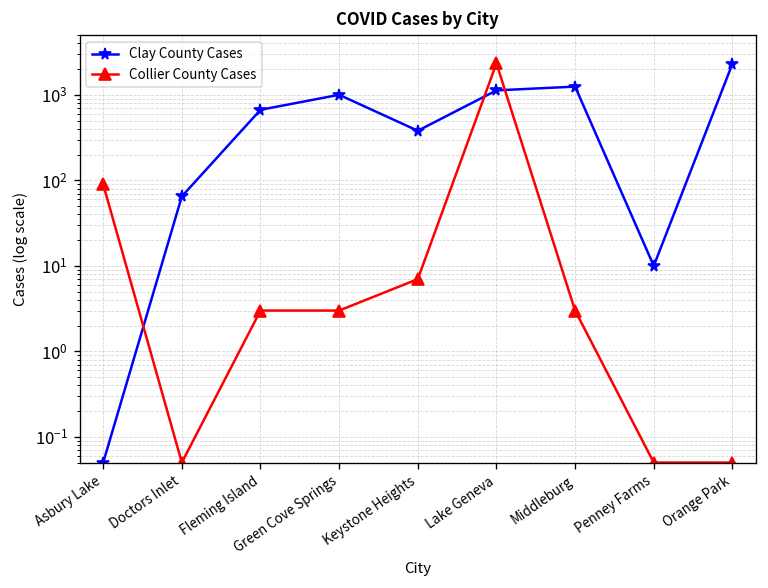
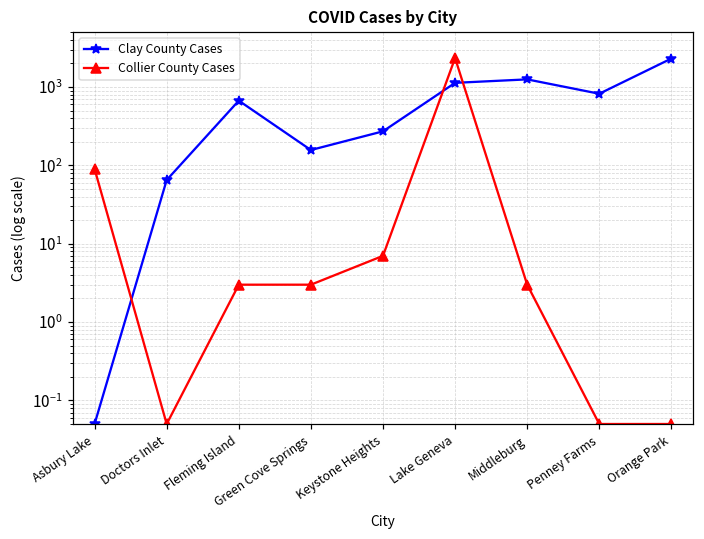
Clay County Cases, Green Cove Springs: 1000 -> 160
Clay County Cases, Keystone Heights: 400 -> 270
Clay County Cases, Penney Farms: 10 -> 800
